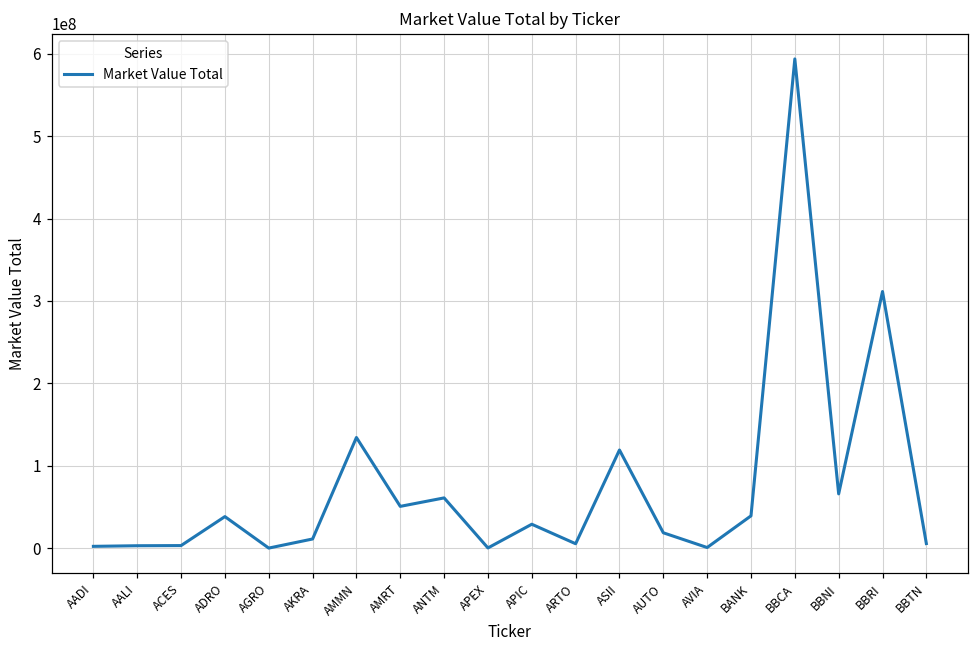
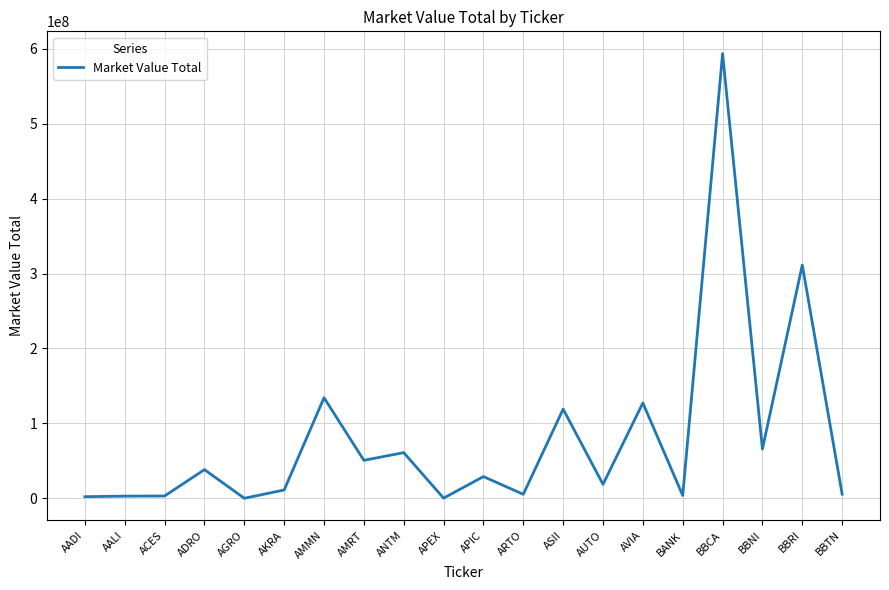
AVIA: 0 -> 130000000
BANK: 40000000 -> 0
